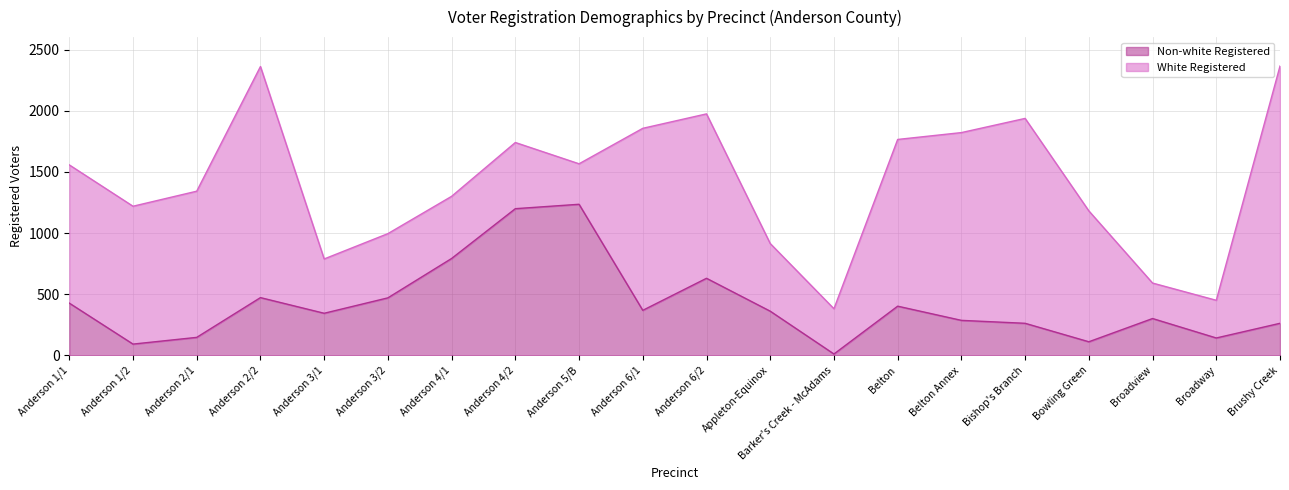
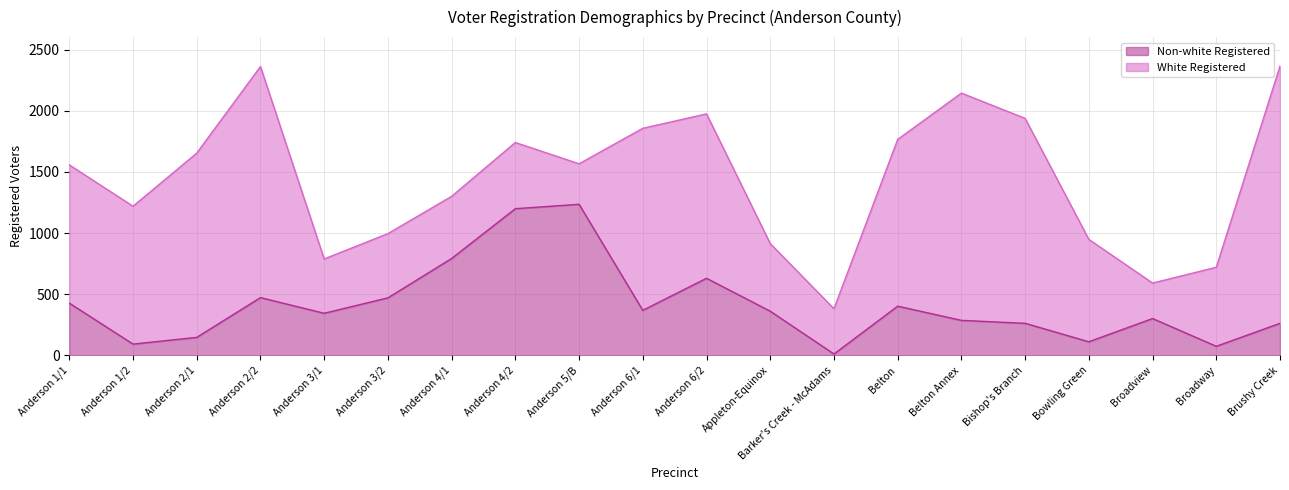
White Registered, Anderson 2/1: 1200 -> 1510
White Registered, Belton Annex: 1540 -> 1860
White Registered, Bowling Green: 1070 -> 840
Non-white Registered, Broadway: 140 -> 80
White Registered, Broadway: 310 -> 650
